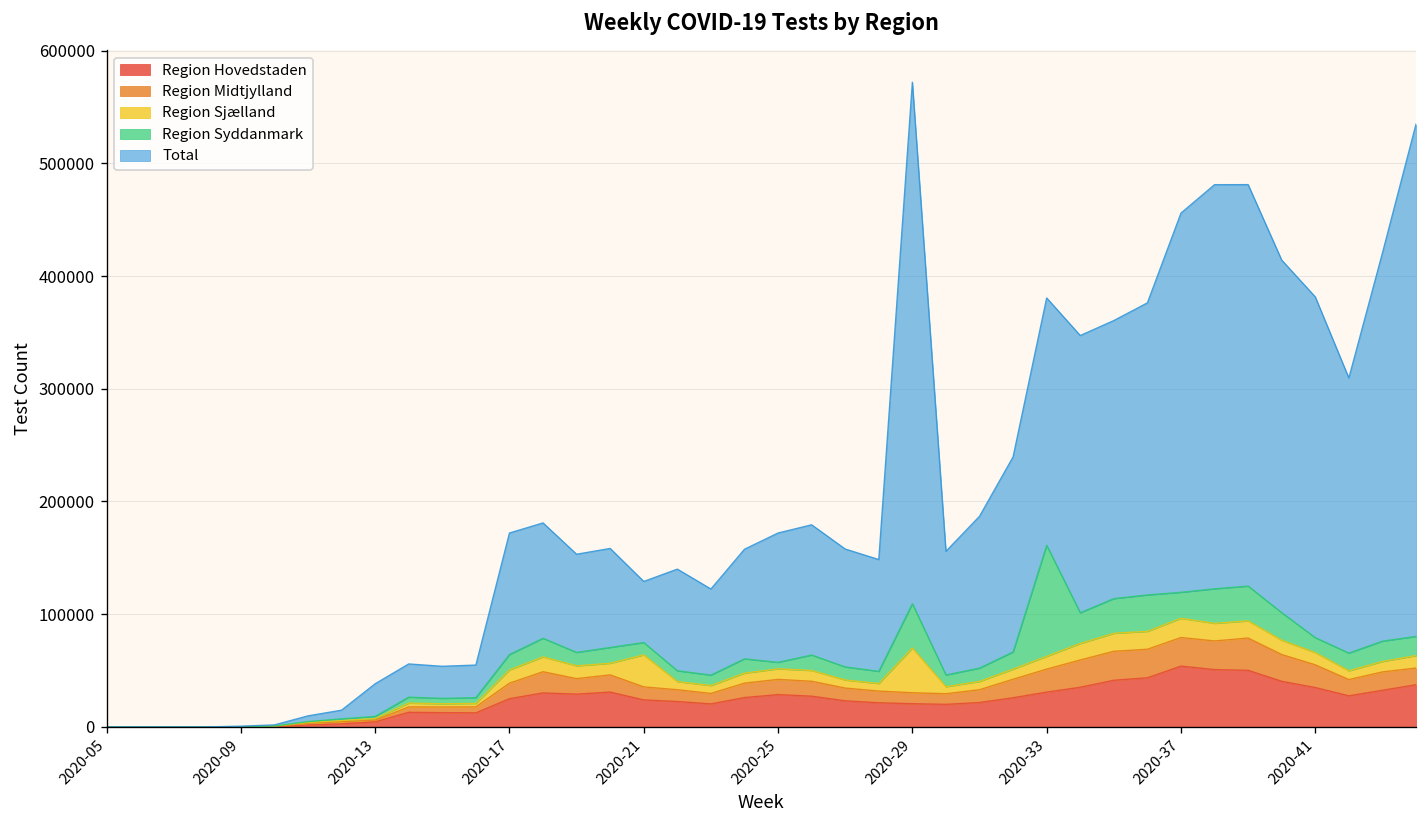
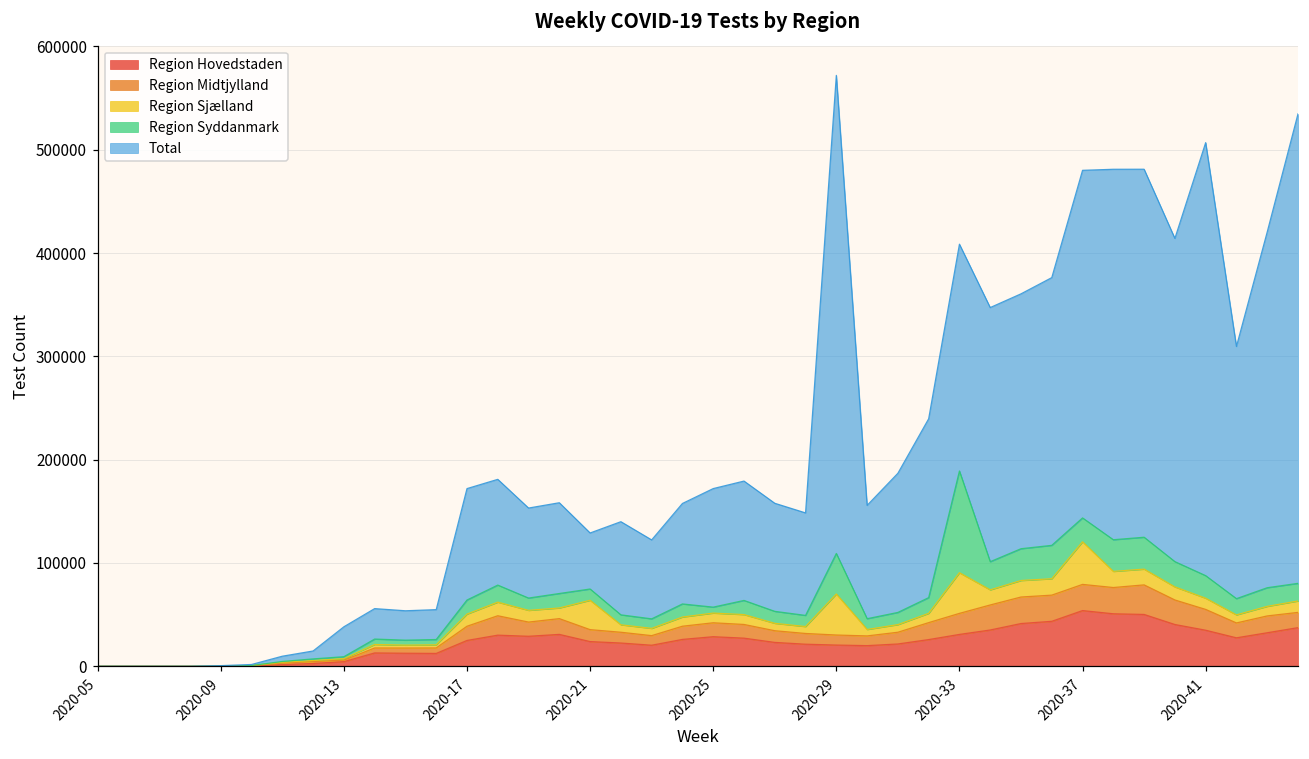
Region Sjælland, 2020-33: 10000 -> 40000
Region Sjælland, 2020-37: 20000 -> 40000
Region Syddanmark, 2020-41: 10000 -> 20000
Total, 2020-41: 300000 -> 420000
